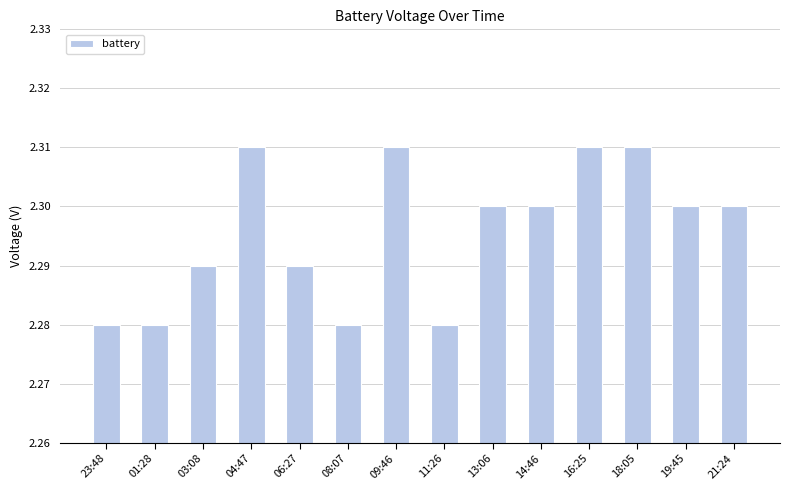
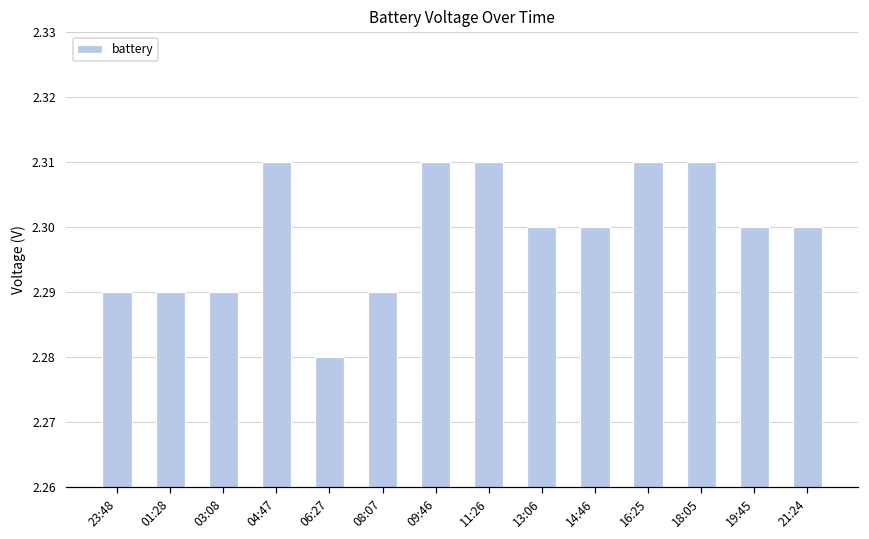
23:48: 2.28 -> 2.29
01:28: 2.28 -> 2.29
06:27: 2.29 -> 2.28
08:07: 2.28 -> 2.29
11:26: 2.28 -> 2.31
